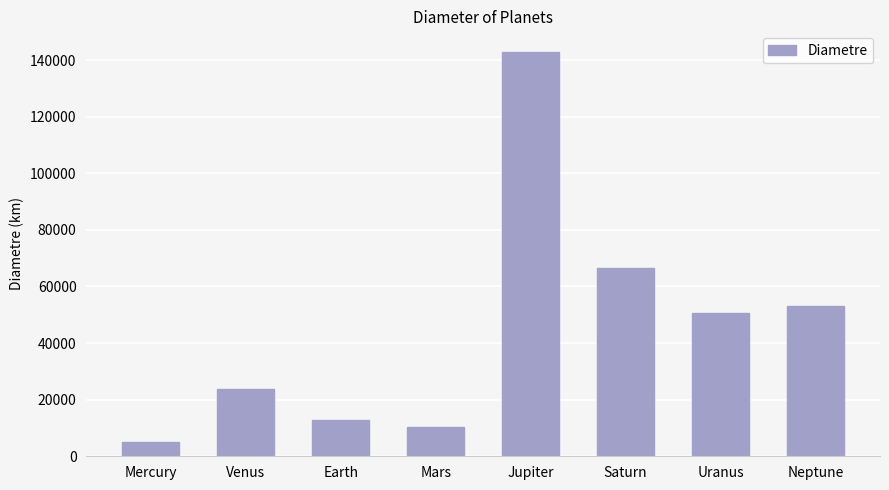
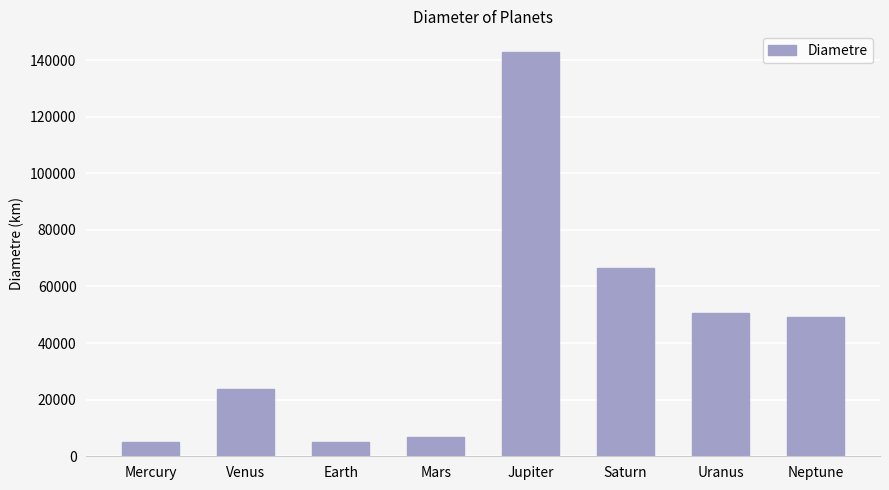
Earth: 13000 -> 5000
Mars: 10000 -> 7000
Neptune: 53000 -> 49000
